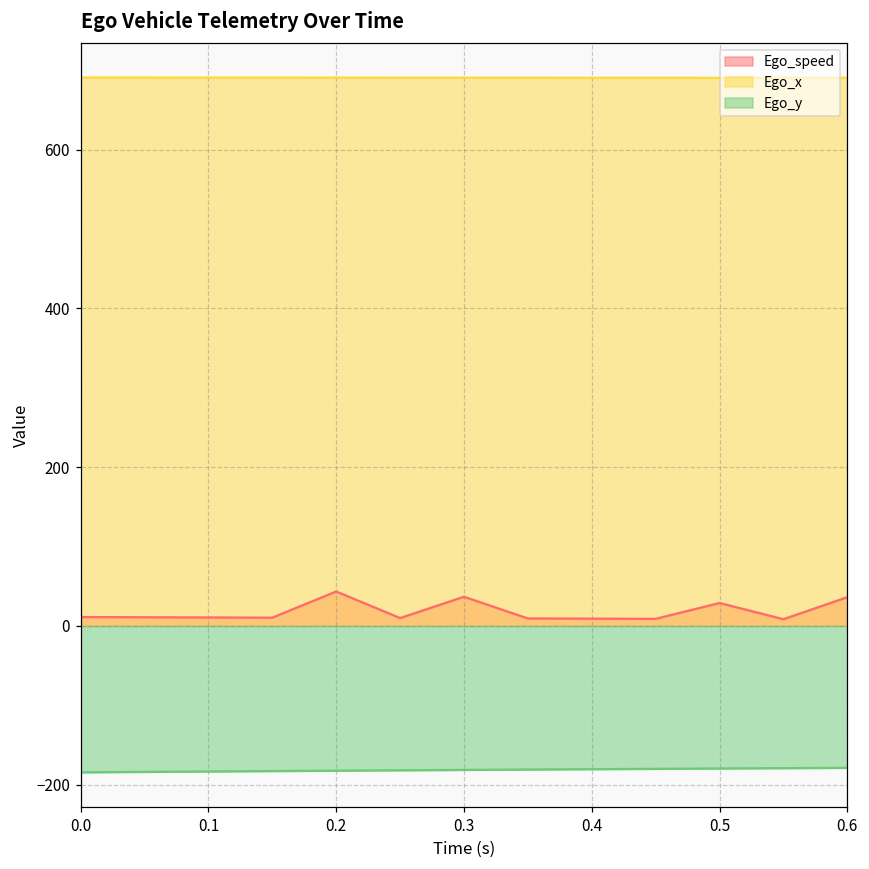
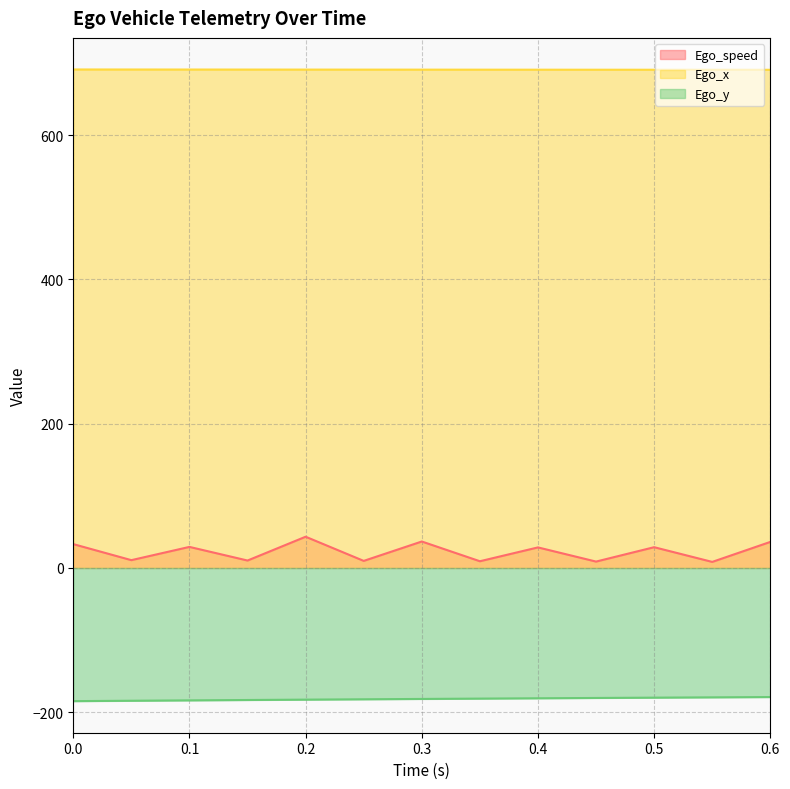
Ego_speed, 0.0: 10 -> 30
Ego_speed, 0.1: 10 -> 30
Ego_speed, 0.4: 10 -> 30
